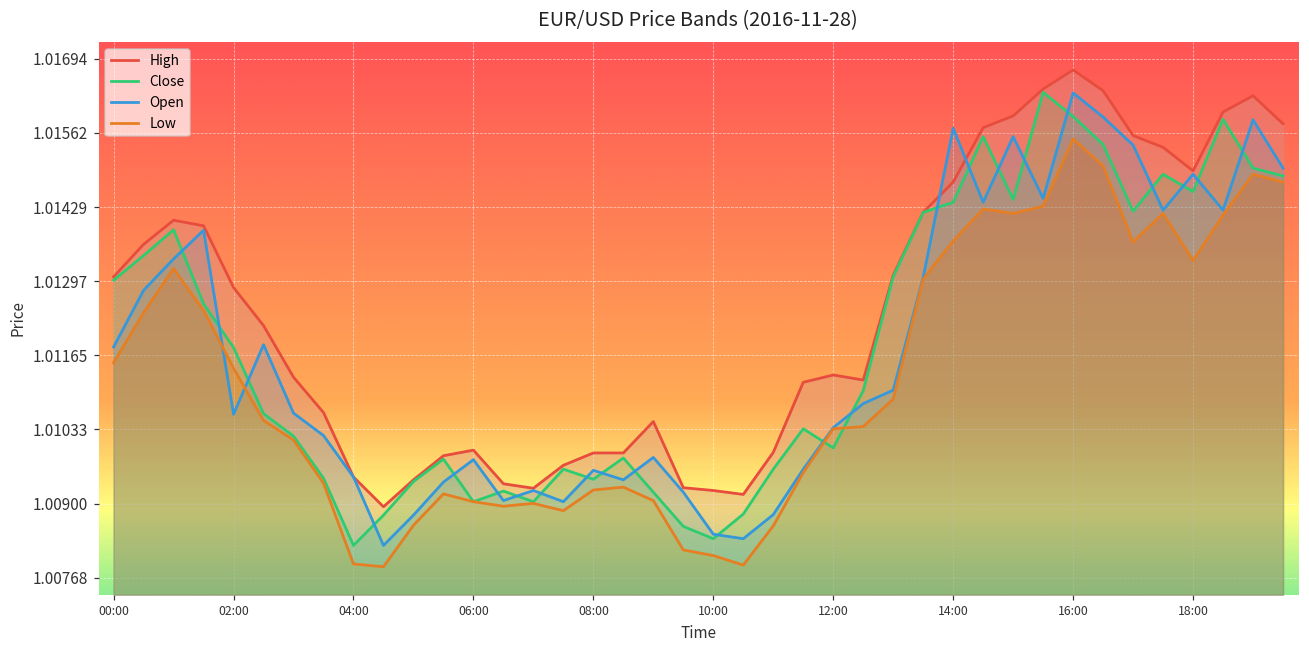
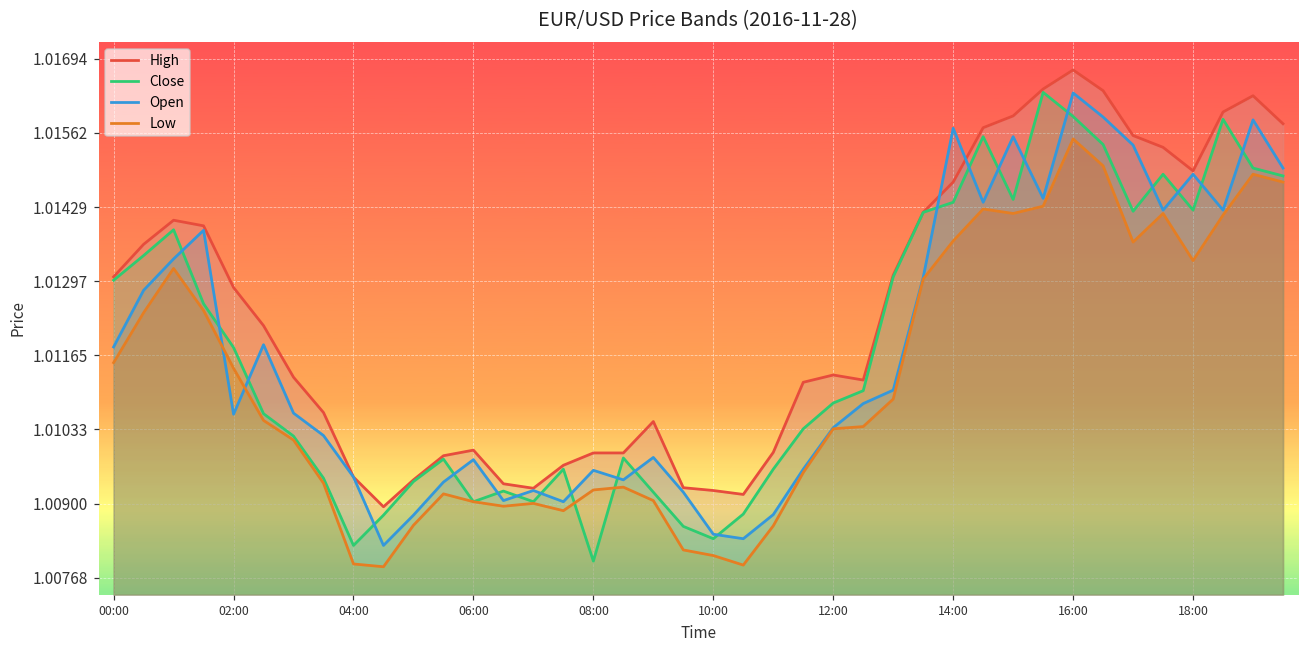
Close, 08:00: 1.0094 -> 1.0080
Close, 12:00: 1.0100 -> 1.0108
Close, 18:00: 1.0146 -> 1.0142
